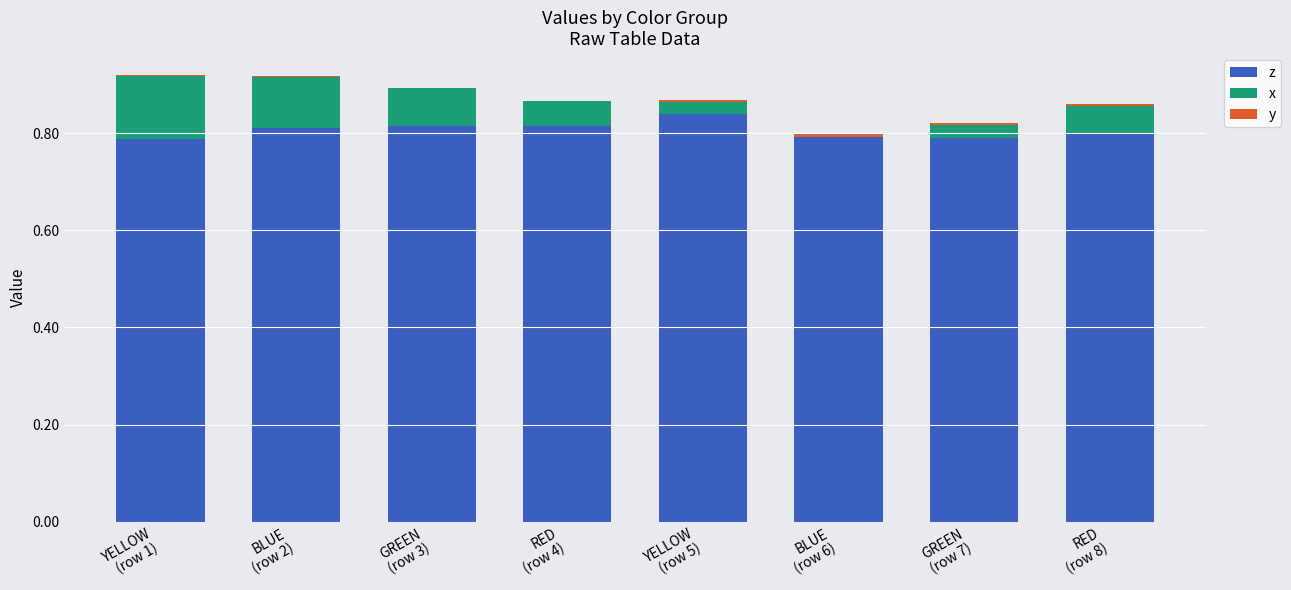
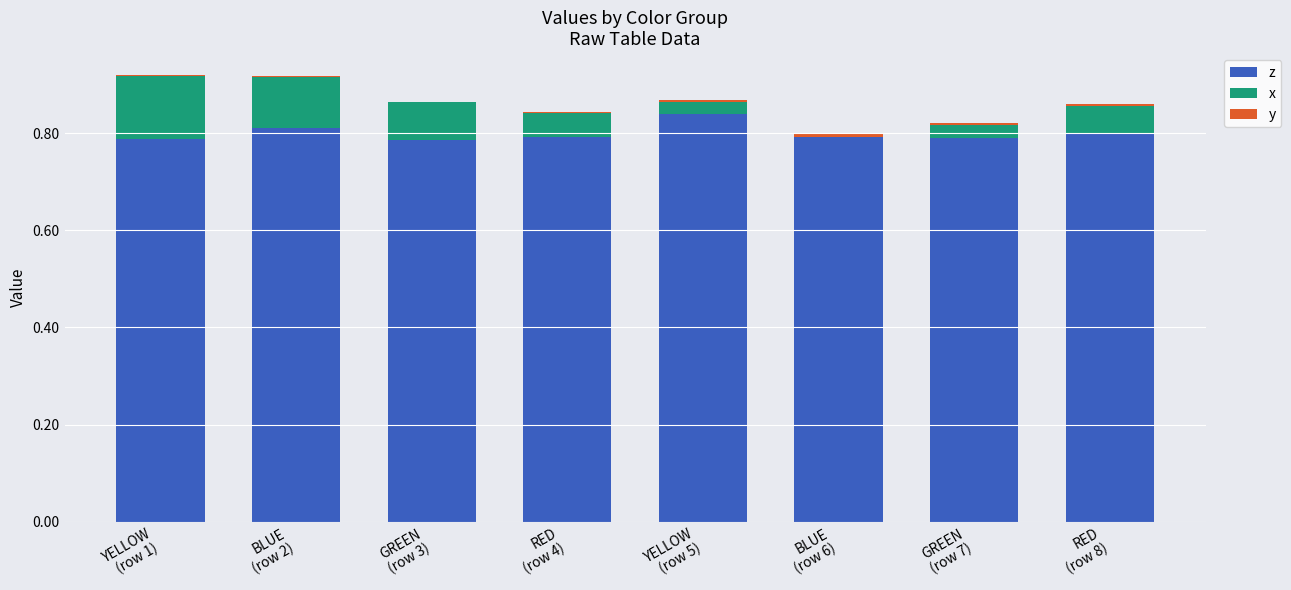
z, GREEN (row 3): 0.81 -> 0.79
z, RED (row 4): 0.82 -> 0.79
